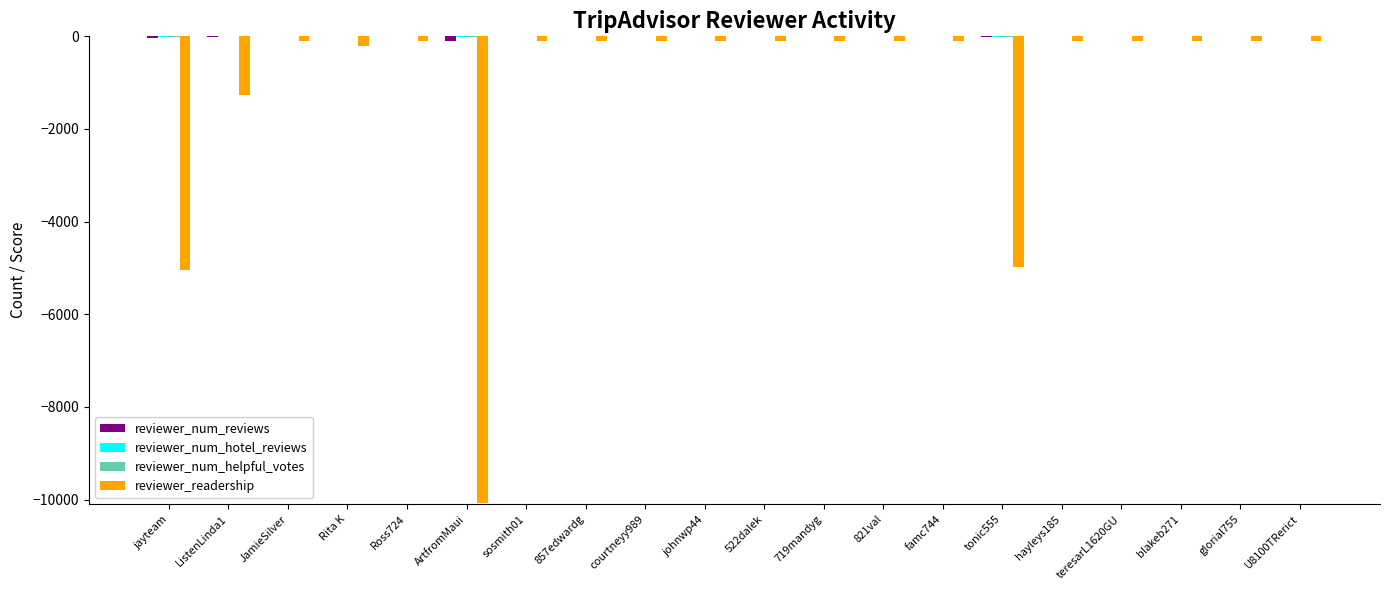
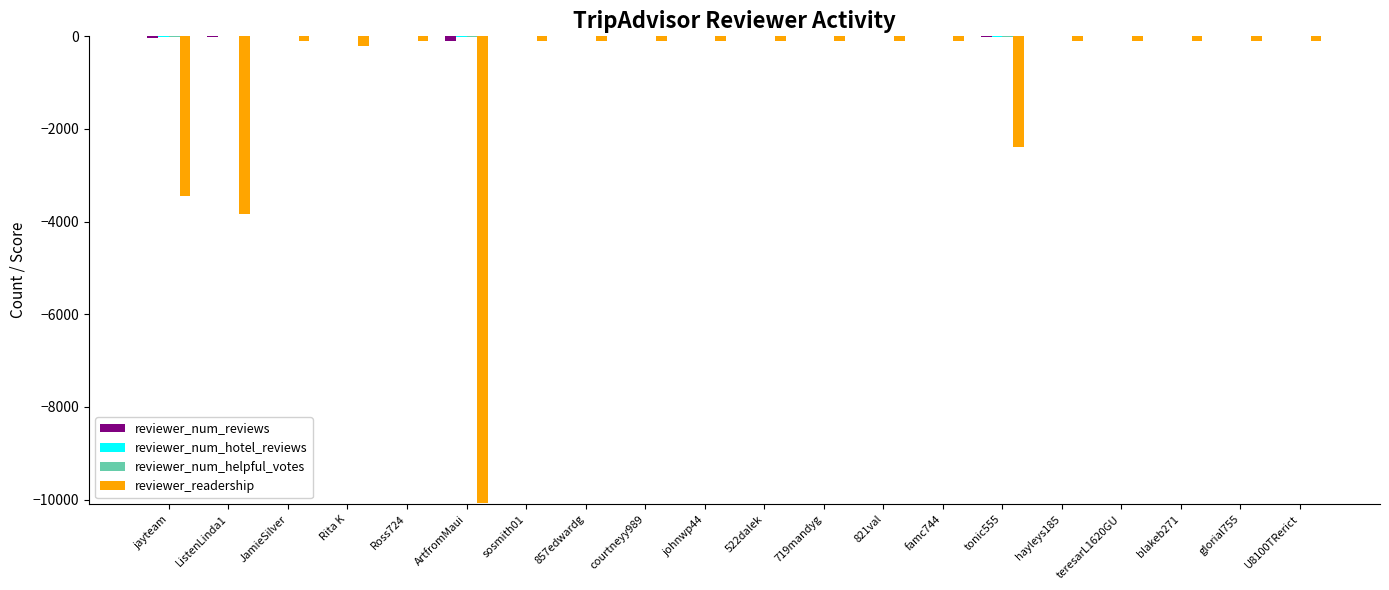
reviewer_readership, jayteam: -5000 -> -3400
reviewer_readership, ListenLinda1: -1300 -> -3800
reviewer_readership, tonic555: -5000 -> -2400
